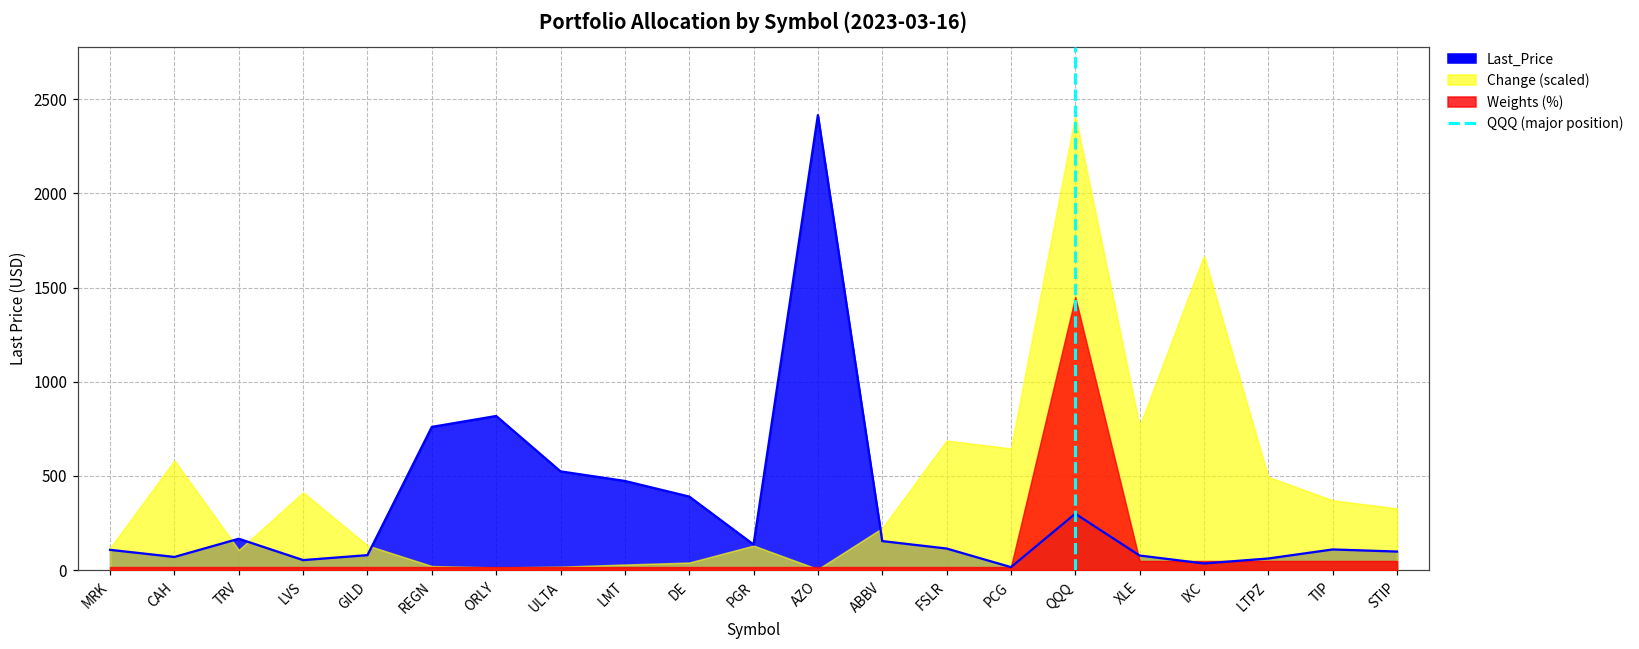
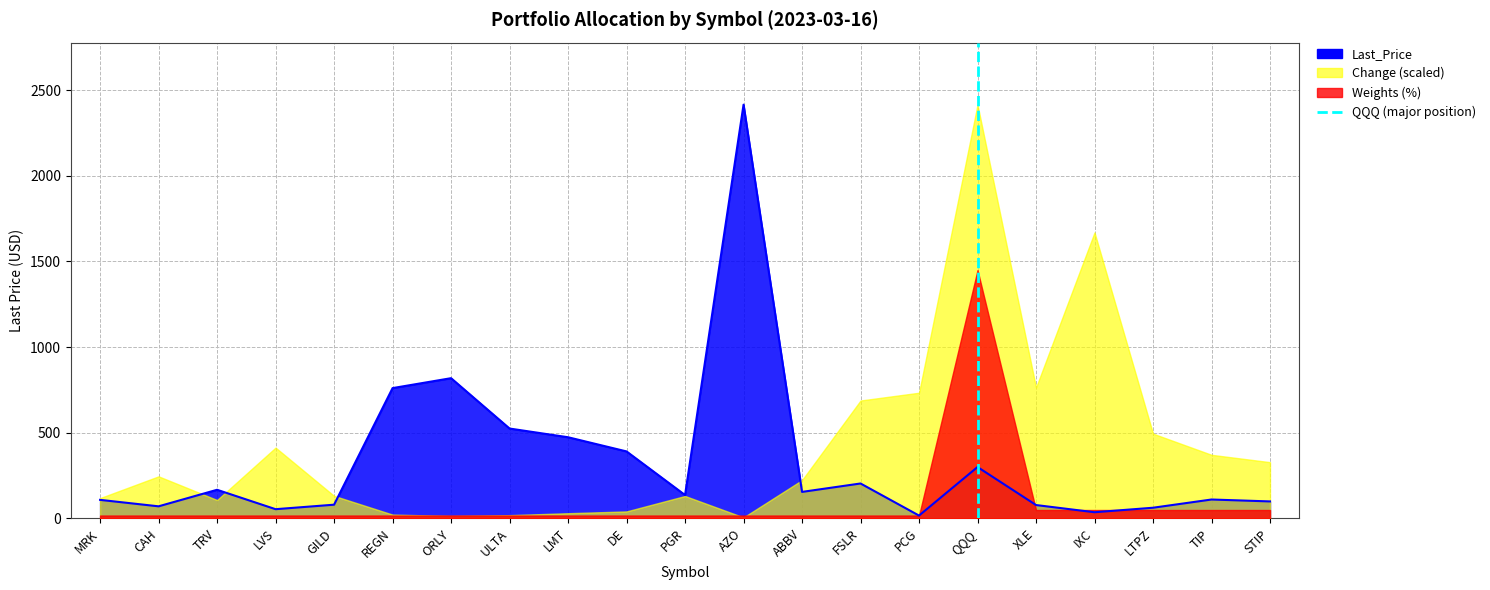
Change (scaled), CAH: 580 -> 240
Last_Price, FSLR: 110 -> 200
Change (scaled), PCG: 650 -> 730
